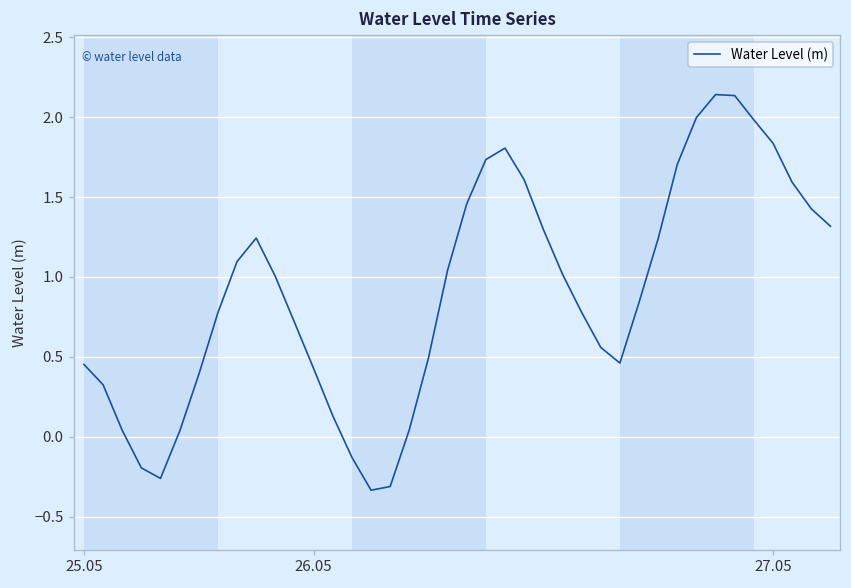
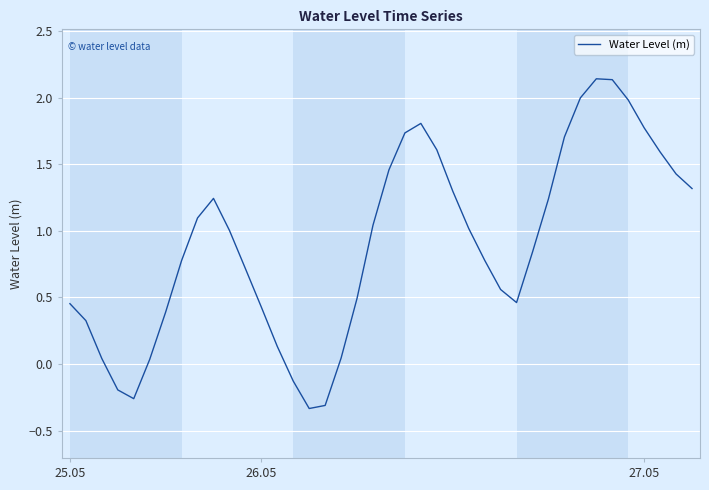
27.05: 1.84 -> 1.77
